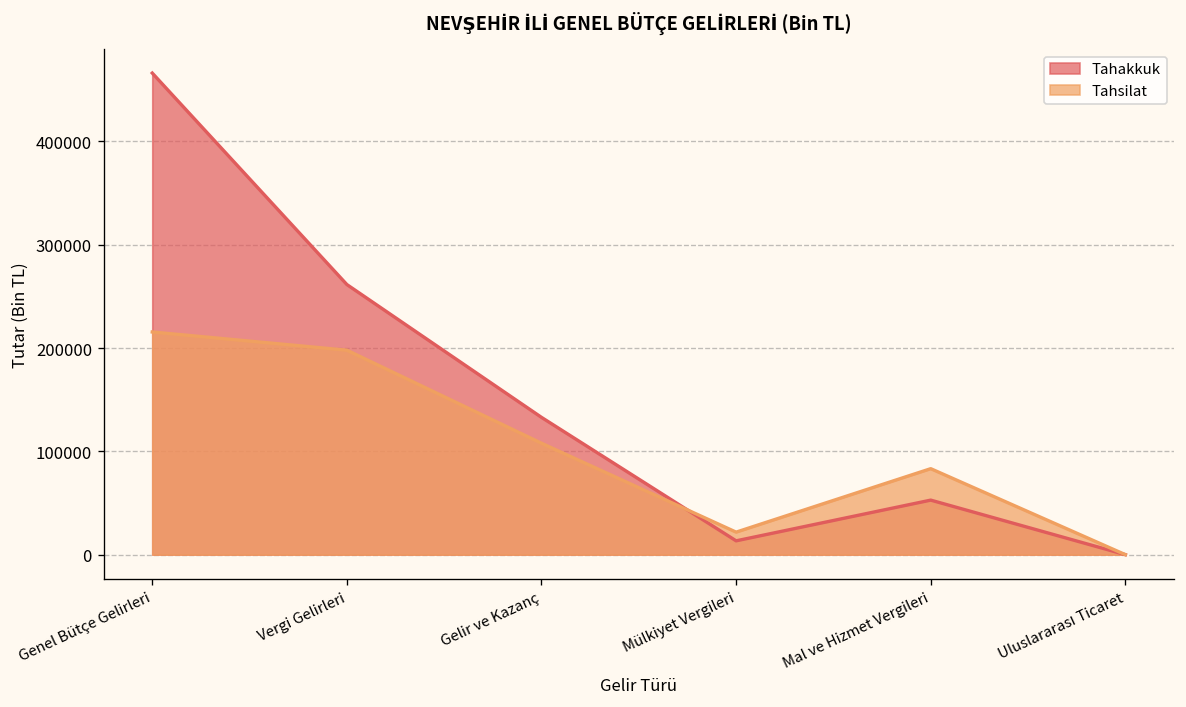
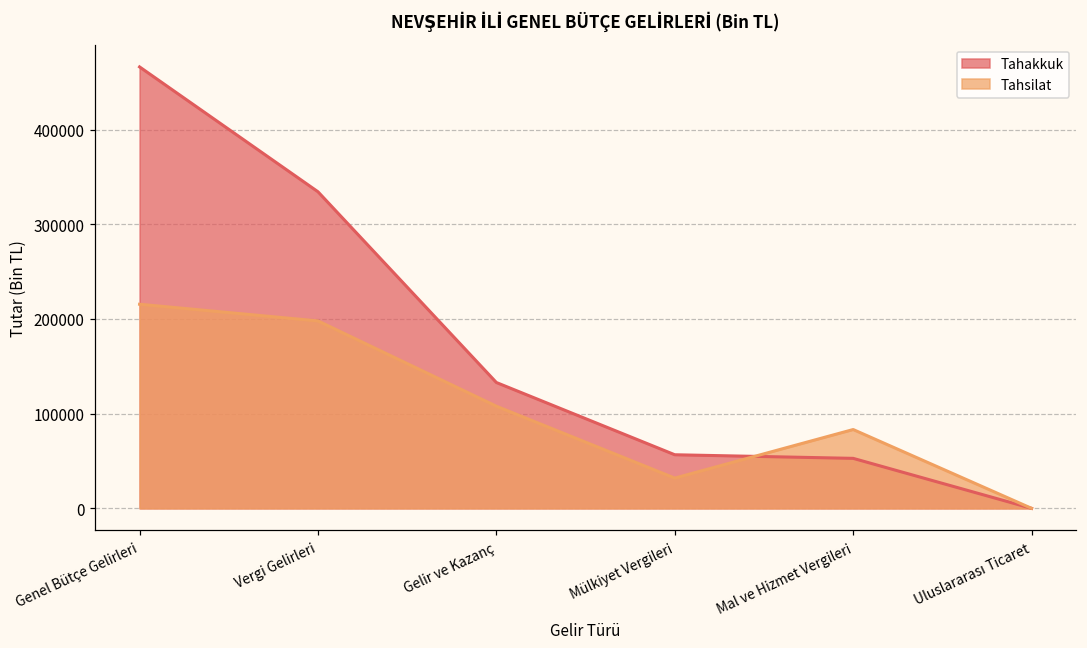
Tahakkuk, Vergi Gelirleri: 260000 -> 330000
Tahakkuk, Mülkiyet Vergileri: 10000 -> 60000
Tahsilat, Mülkiyet Vergileri: 20000 -> 30000
